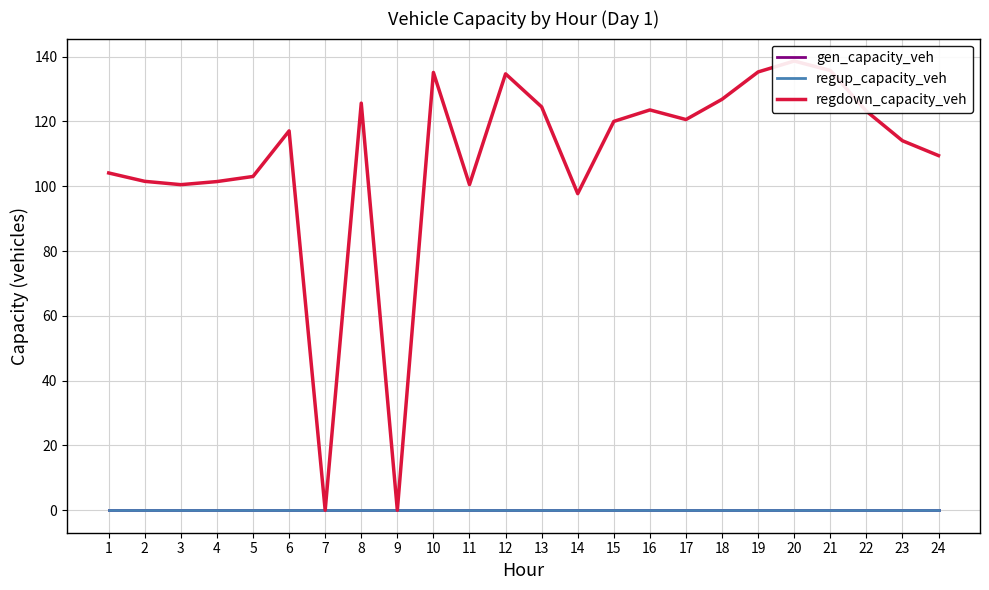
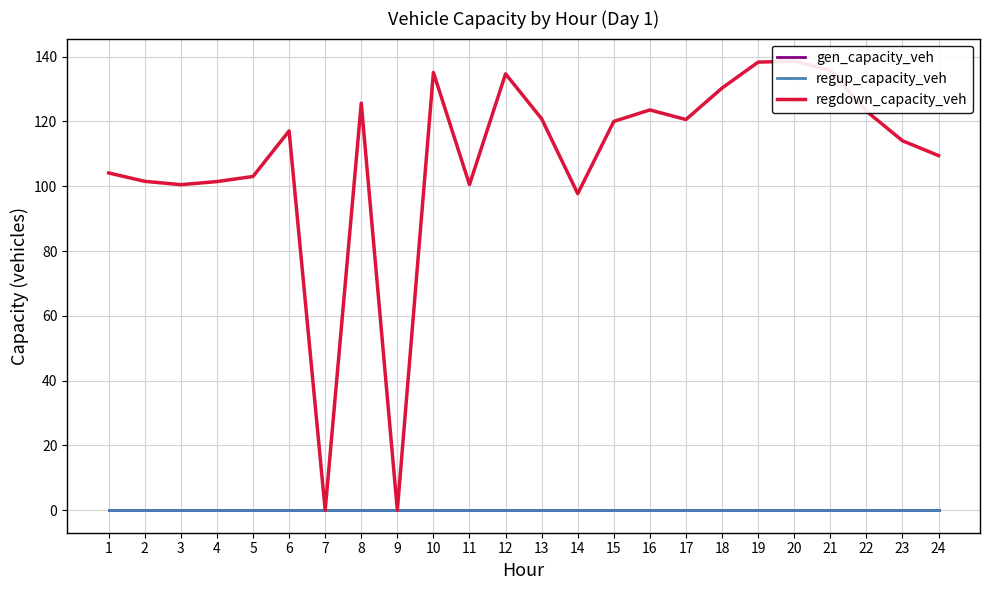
regdown_capacity_veh, 13: 124 -> 121
regdown_capacity_veh, 18: 127 -> 130
regdown_capacity_veh, 19: 135 -> 138
